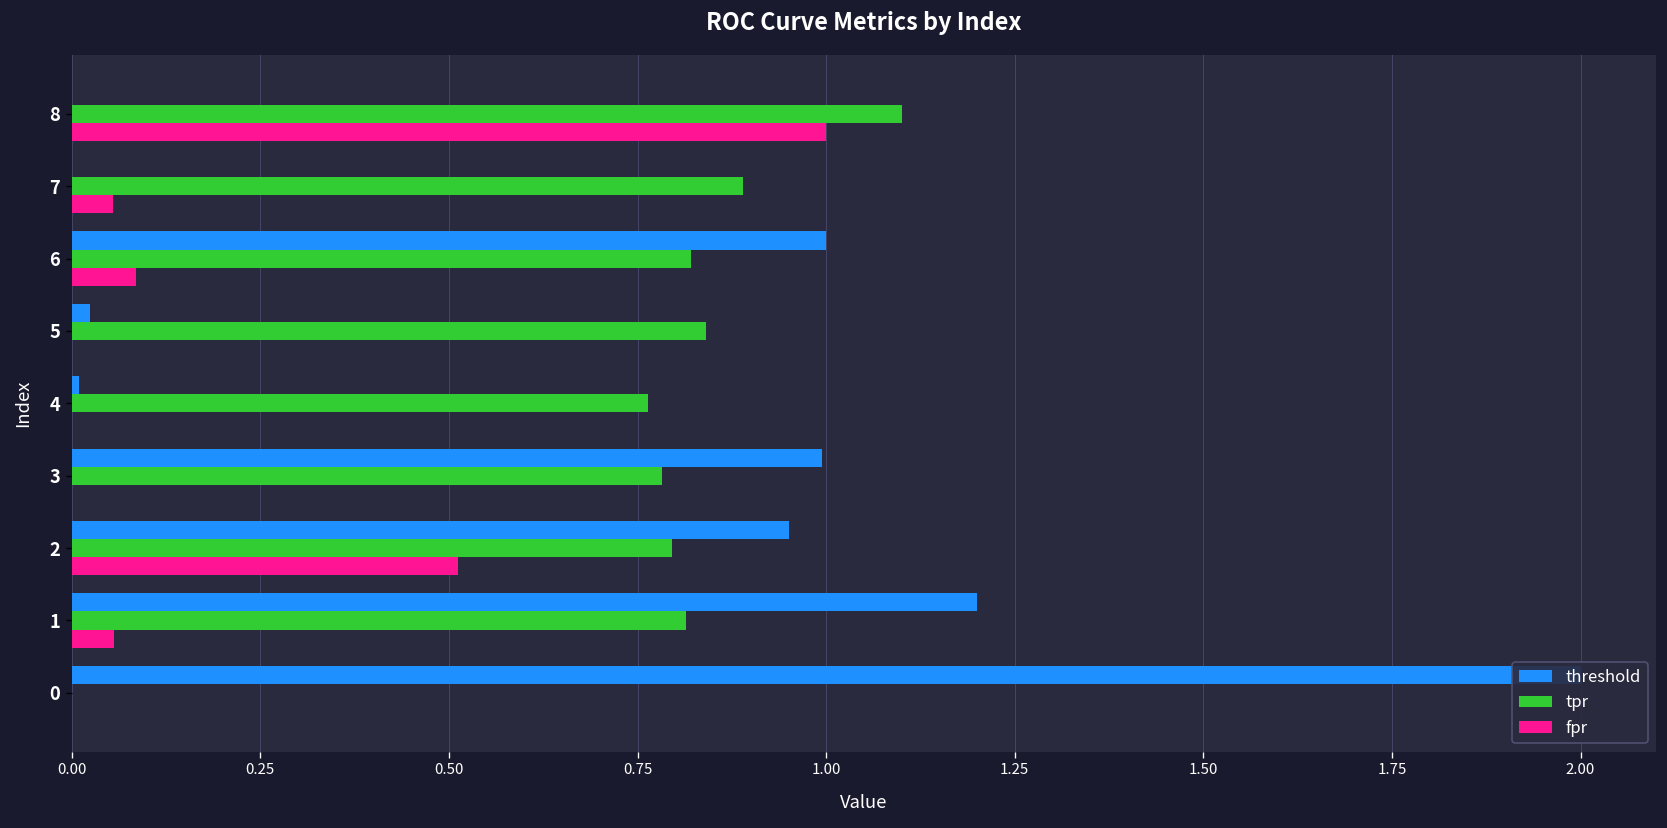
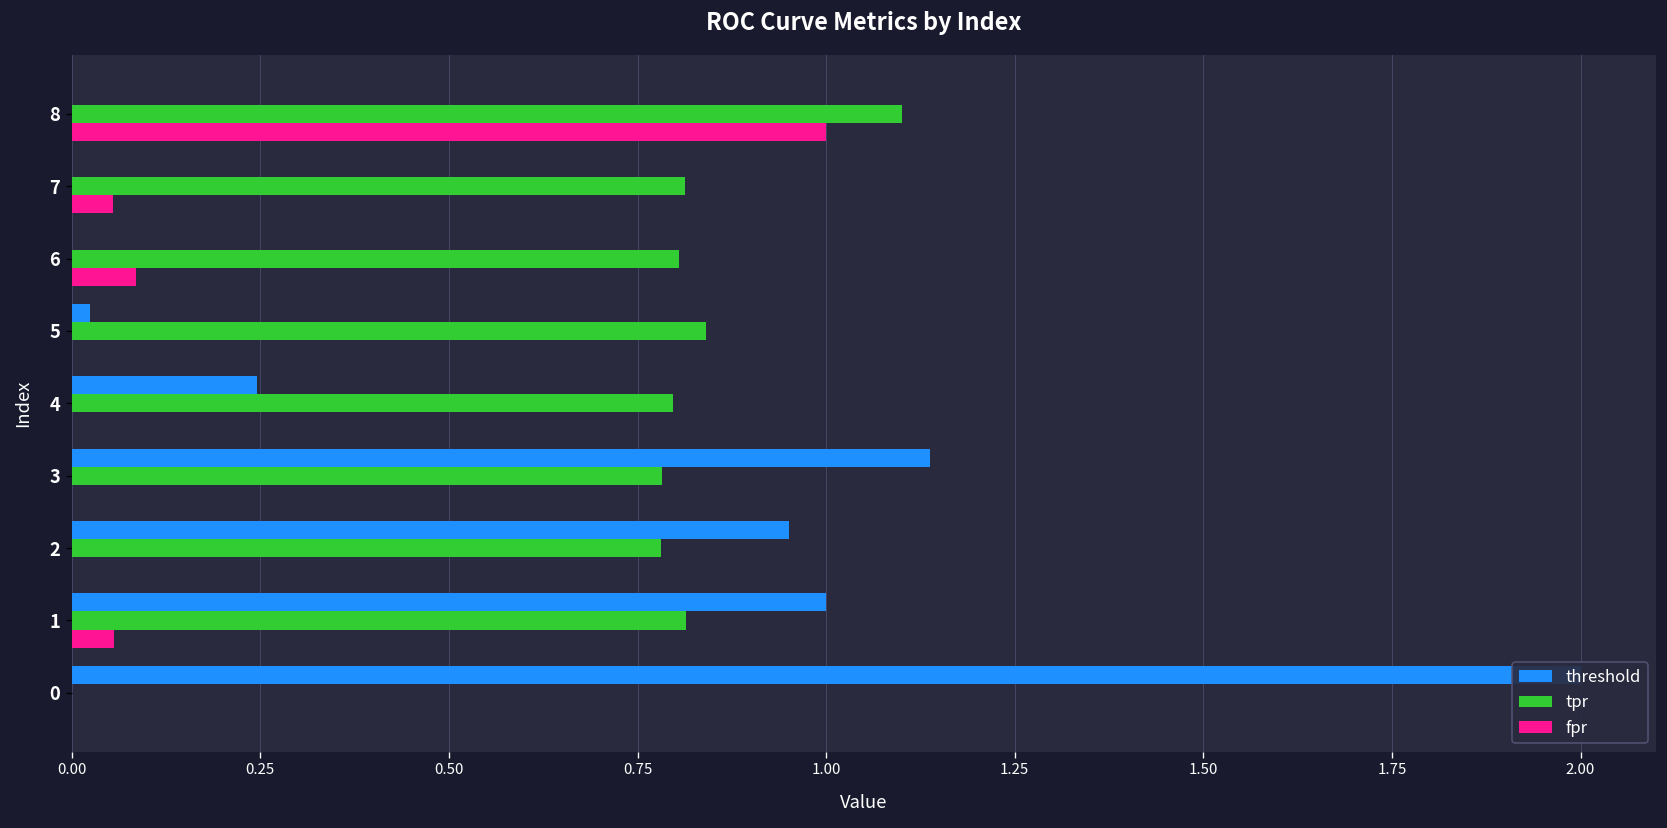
tpr, 7: 0.89 -> 0.81
threshold, 6: 1 -> 0
tpr, 6: 0.82 -> 0.80
threshold, 4: 0.01 -> 0.25
tpr, 4: 0.76 -> 0.80
threshold, 3: 0.99 -> 1.14
tpr, 2: 0.80 -> 0.78
fpr, 2: 0.51 -> 0.00
threshold, 1: 1.2 -> 1.0
